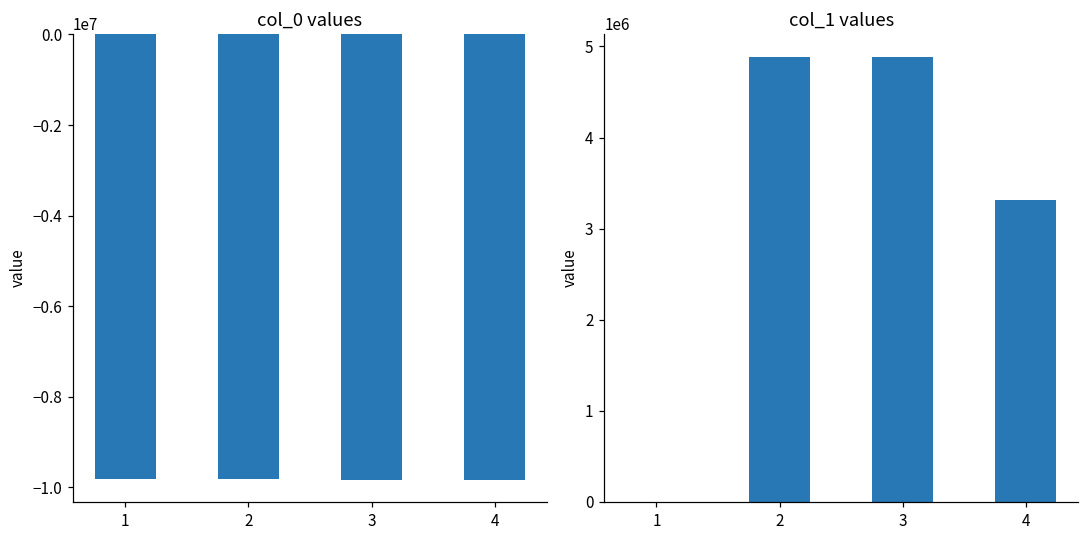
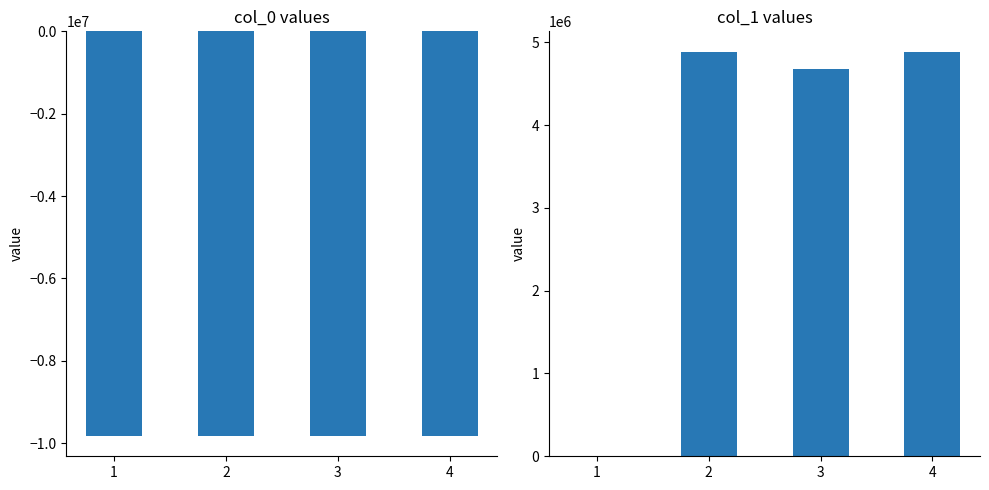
col_1 values, 3: 4900000 -> 4700000
col_1 values, 4: 3300000 -> 4900000
